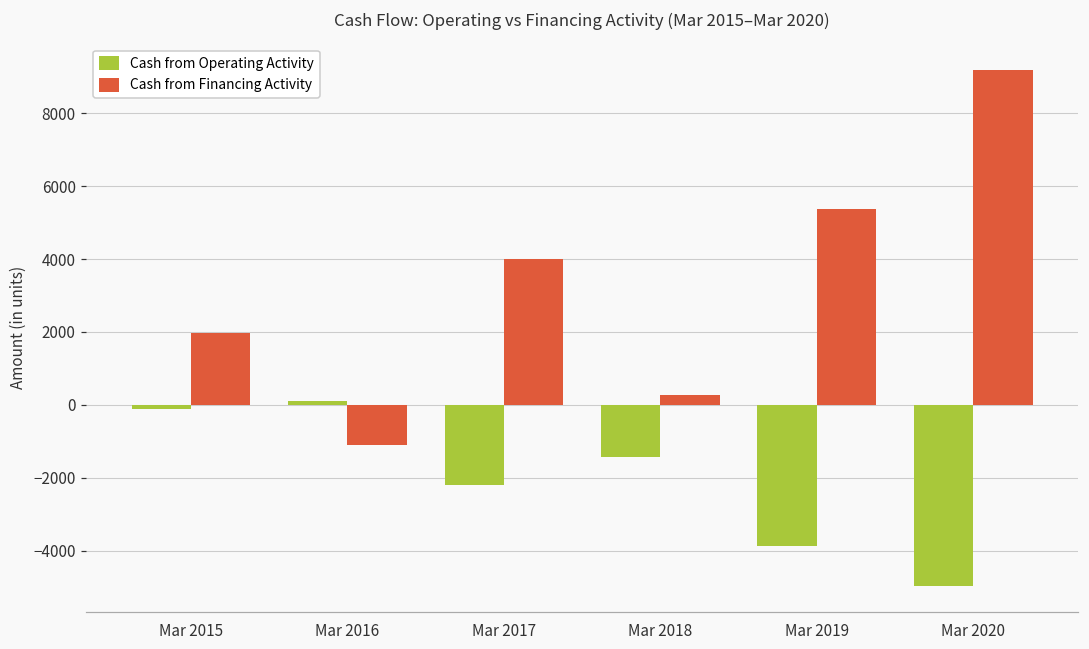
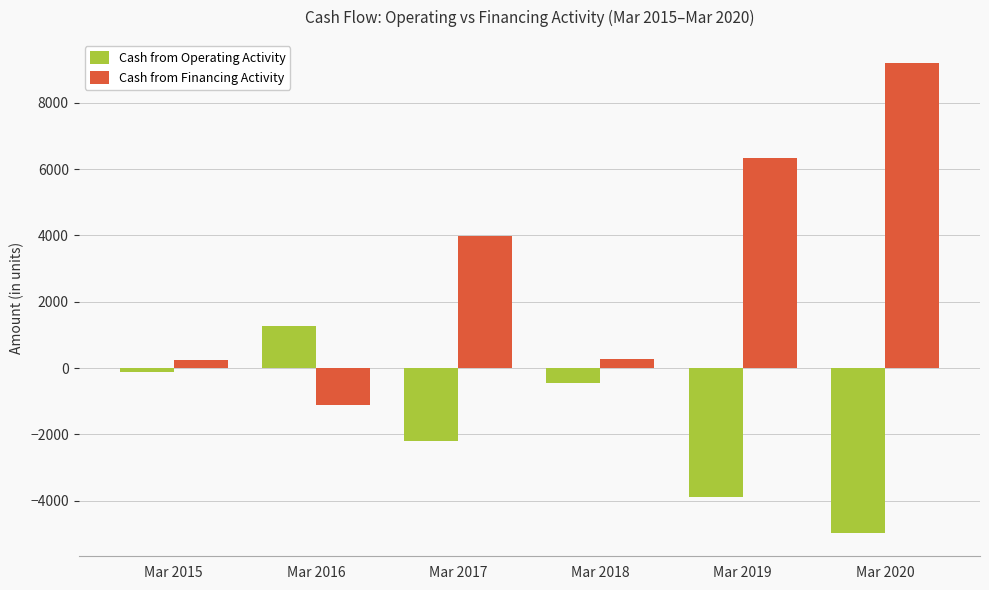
Cash from Financing Activity, Mar 2015: 2000 -> 200
Cash from Operating Activity, Mar 2016: 100 -> 1300
Cash from Operating Activity, Mar 2018: -1400 -> -500
Cash from Financing Activity, Mar 2019: 5400 -> 6400
